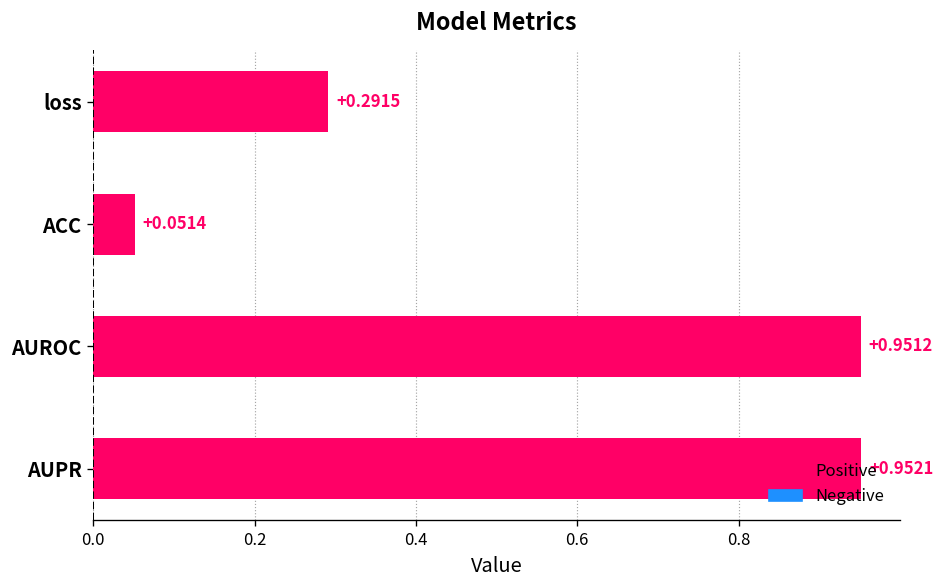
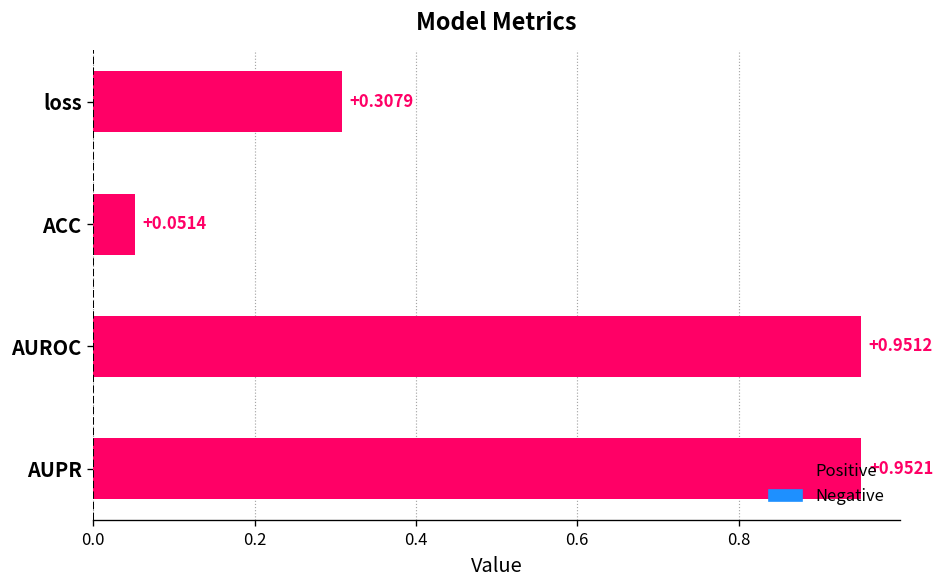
loss: +0.2915 -> +0.3079
